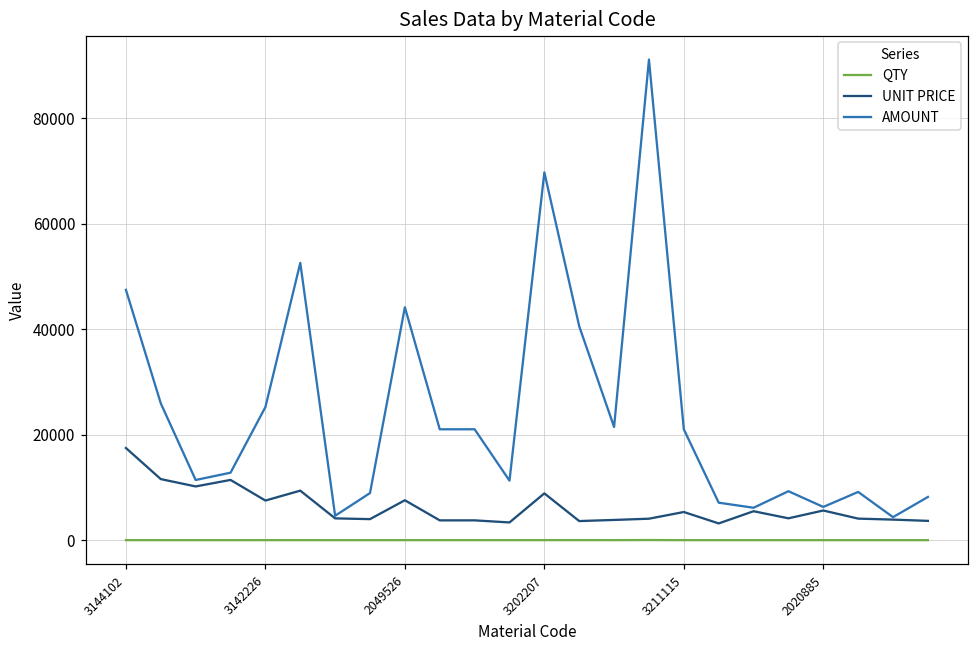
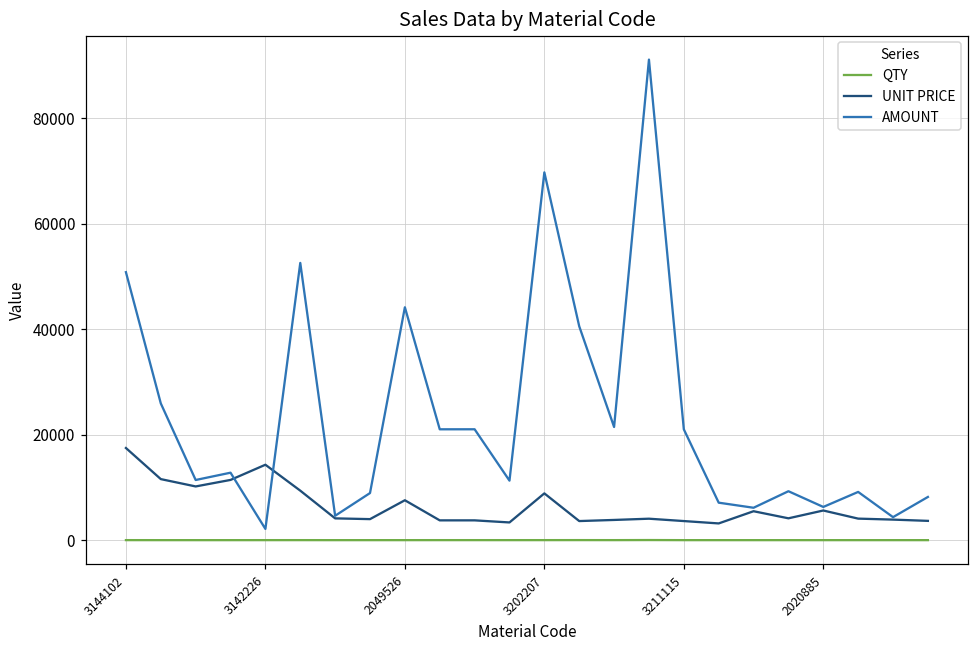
AMOUNT, 3144102: 47000 -> 51000
UNIT PRICE, 3142226: 8000 -> 14000
AMOUNT, 3142226: 25000 -> 2000
UNIT PRICE, 3211115: 5000 -> 4000
